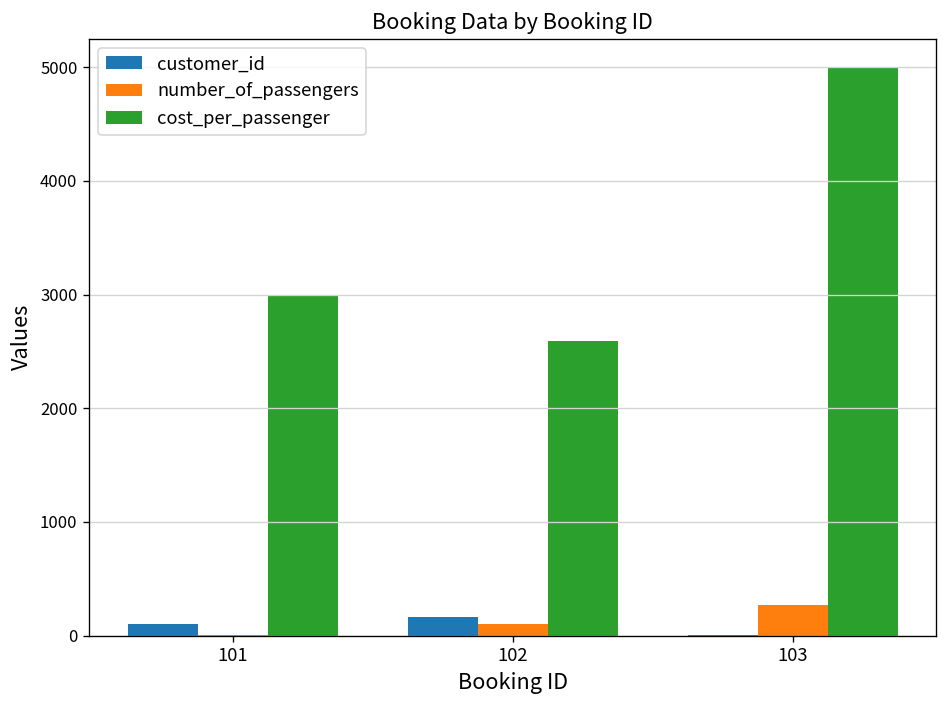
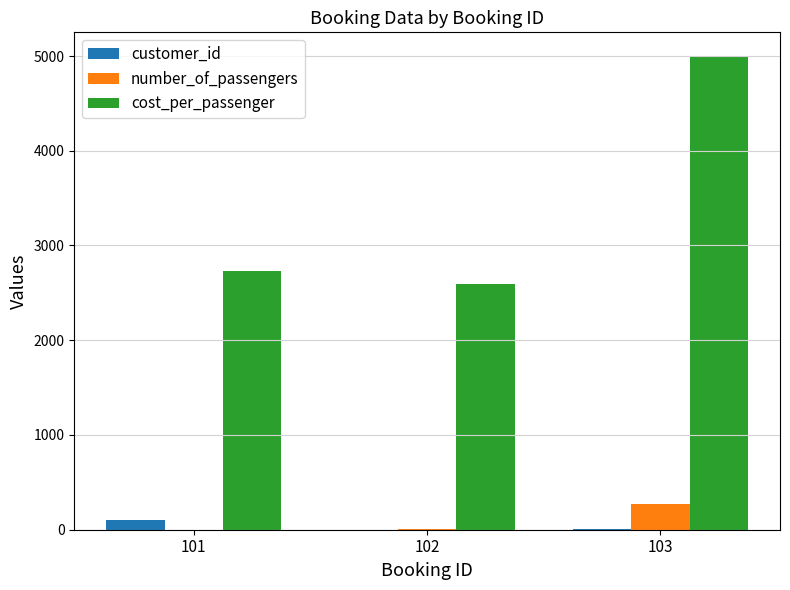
cost_per_passenger, 101: 3000 -> 2700
customer_id, 102: 200 -> 0
number_of_passengers, 102: 100 -> 0
